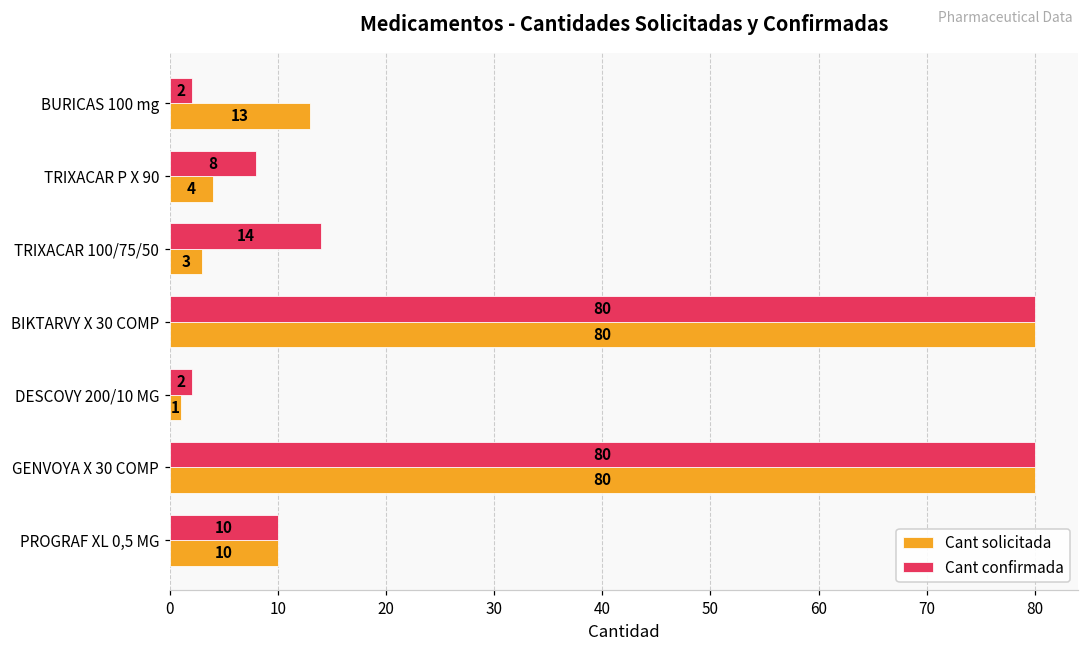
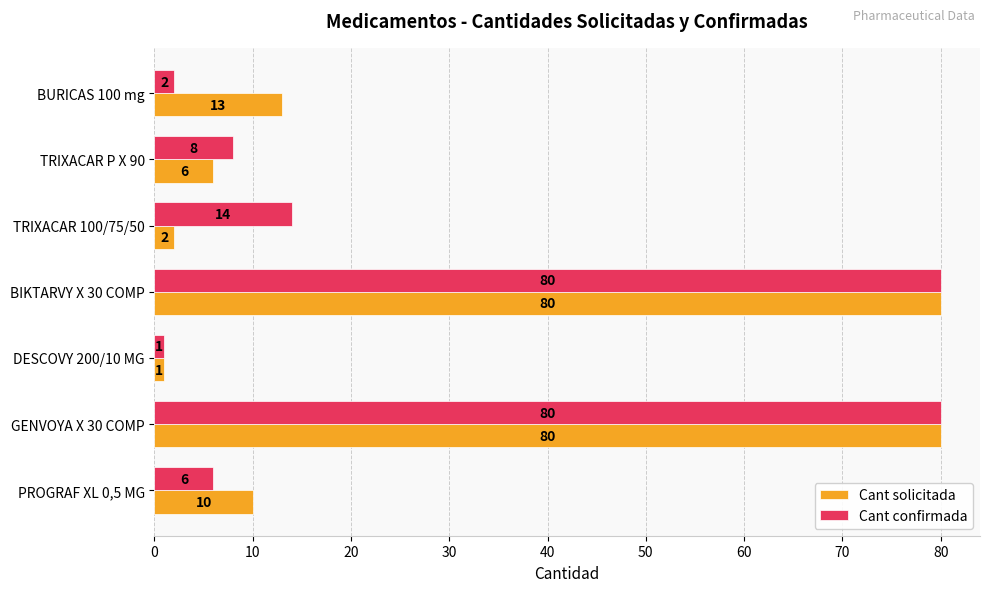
Cant solicitada, TRIXACAR P X 90: 4 -> 6
Cant solicitada, TRIXACAR 100/75/50: 3 -> 2
Cant confirmada, DESCOVY 200/10 MG: 2 -> 1
Cant confirmada, PROGRAF XL 0,5 MG: 10 -> 6
